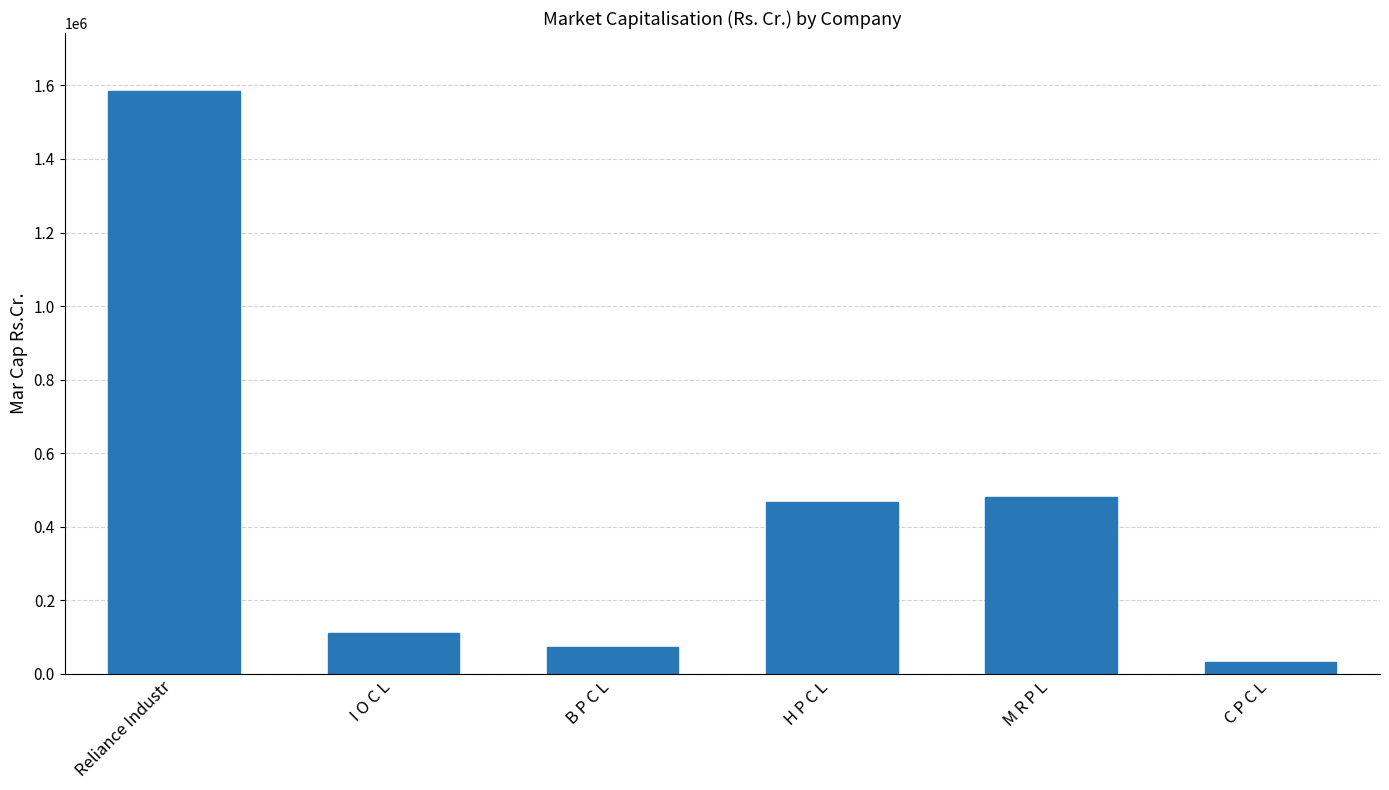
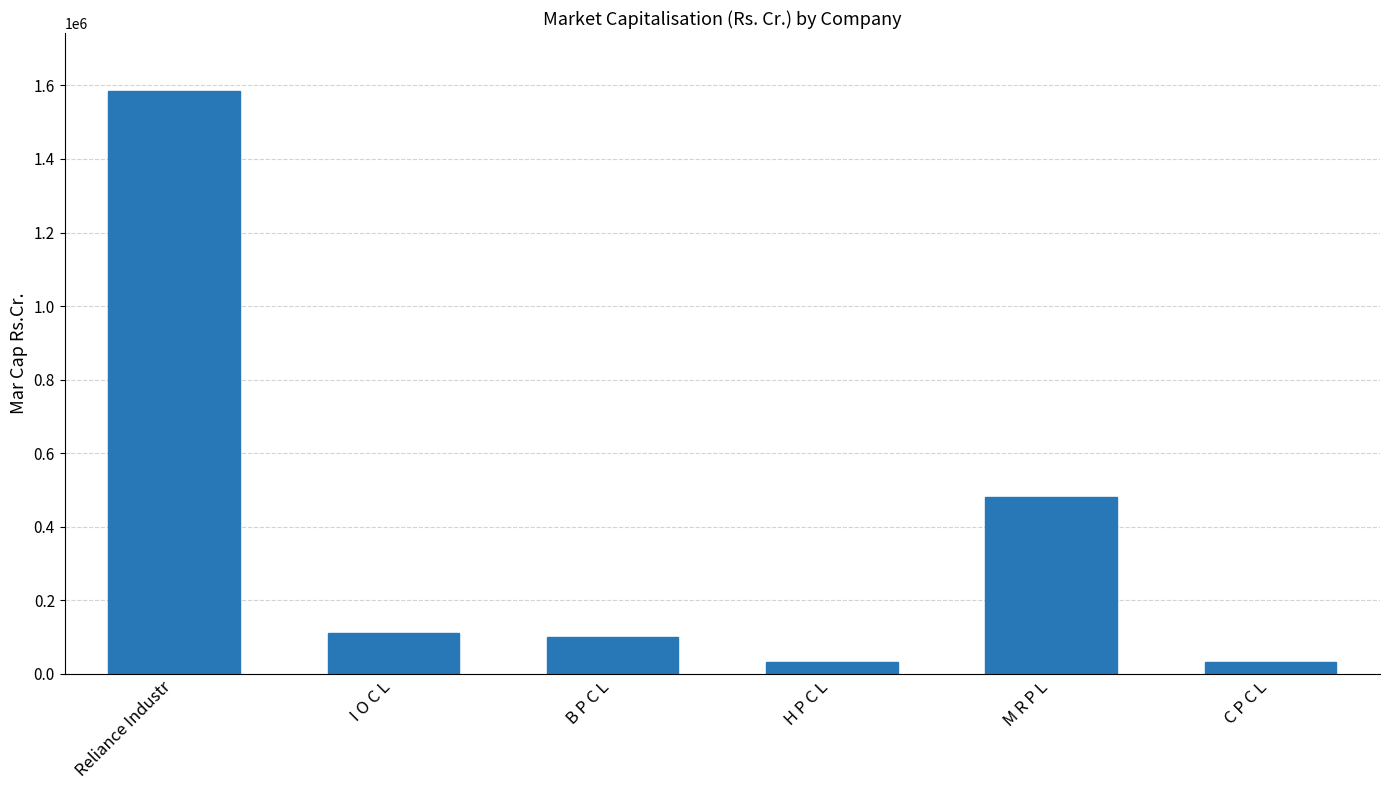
B P C L: 70000 -> 100000
H P C L: 470000 -> 30000
